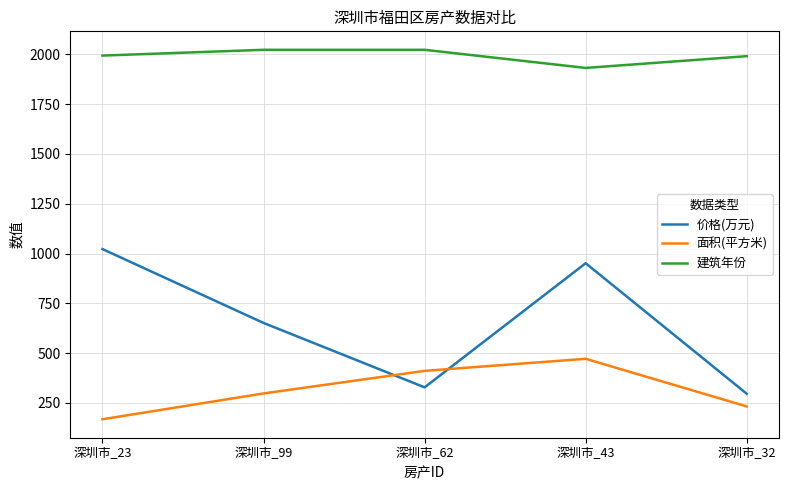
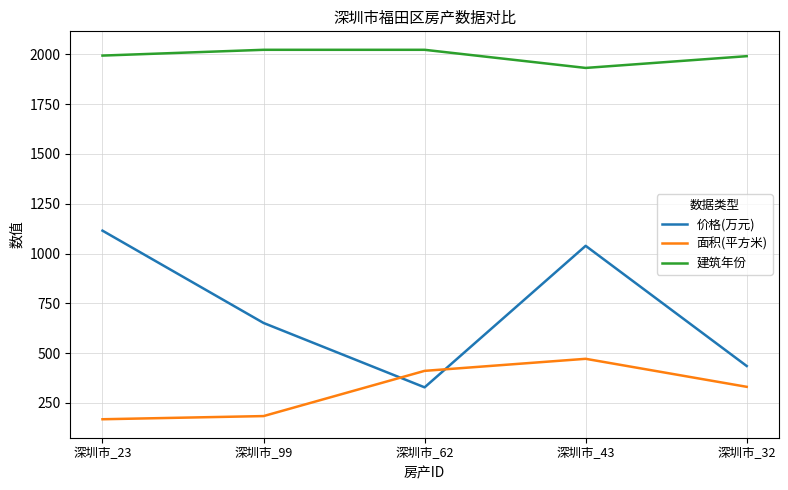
价格(万元), 深圳市_23: 1020 -> 1110
面积(平方米), 深圳市_99: 300 -> 180
价格(万元), 深圳市_43: 950 -> 1040
价格(万元), 深圳市_32: 300 -> 440
面积(平方米), 深圳市_32: 230 -> 330
